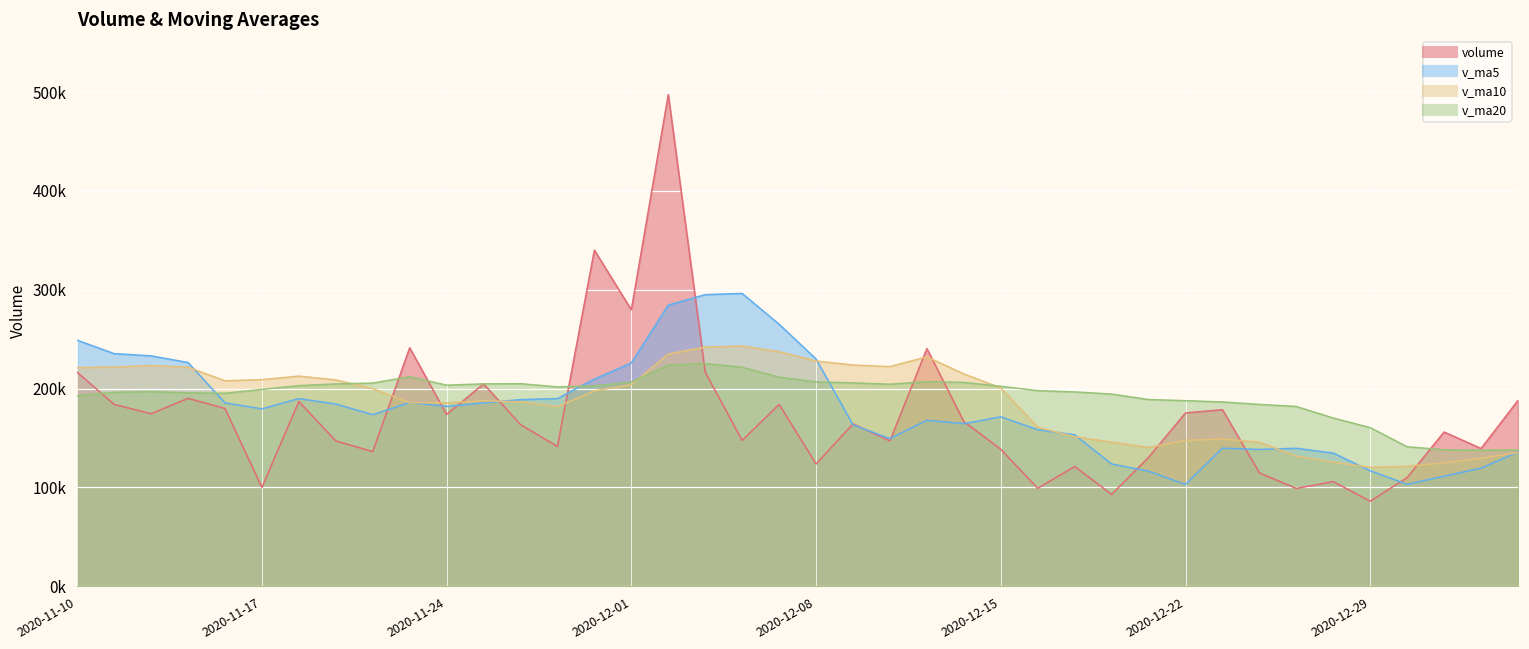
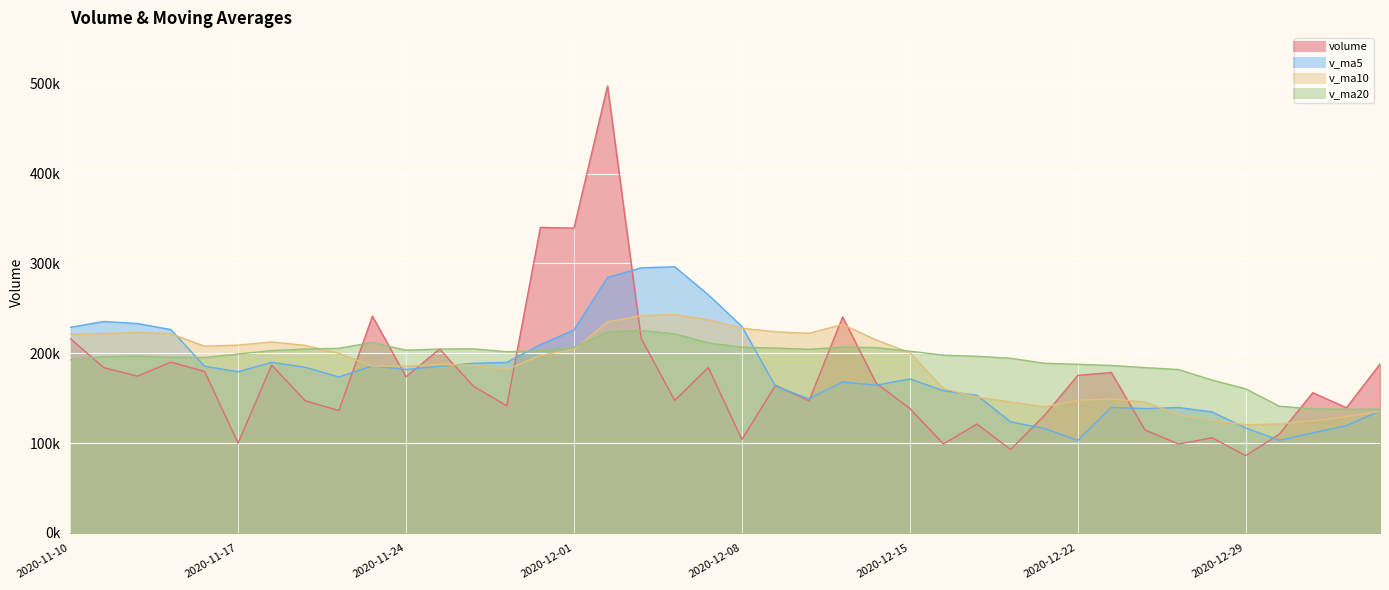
v_ma5, 2020-11-10: 250000 -> 230000
volume, 2020-12-01: 280000 -> 340000
volume, 2020-12-08: 120000 -> 100000
